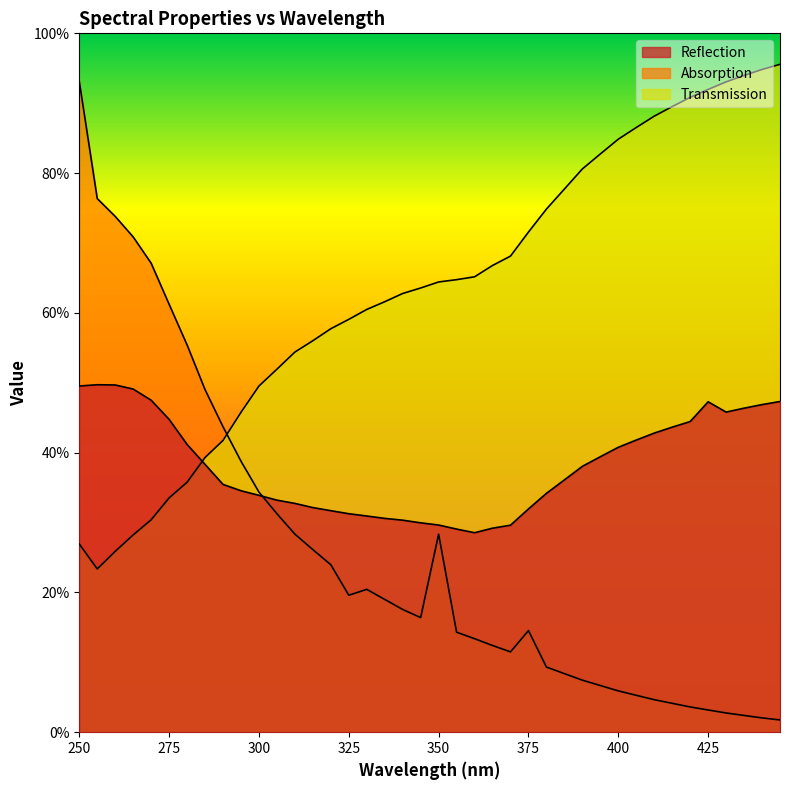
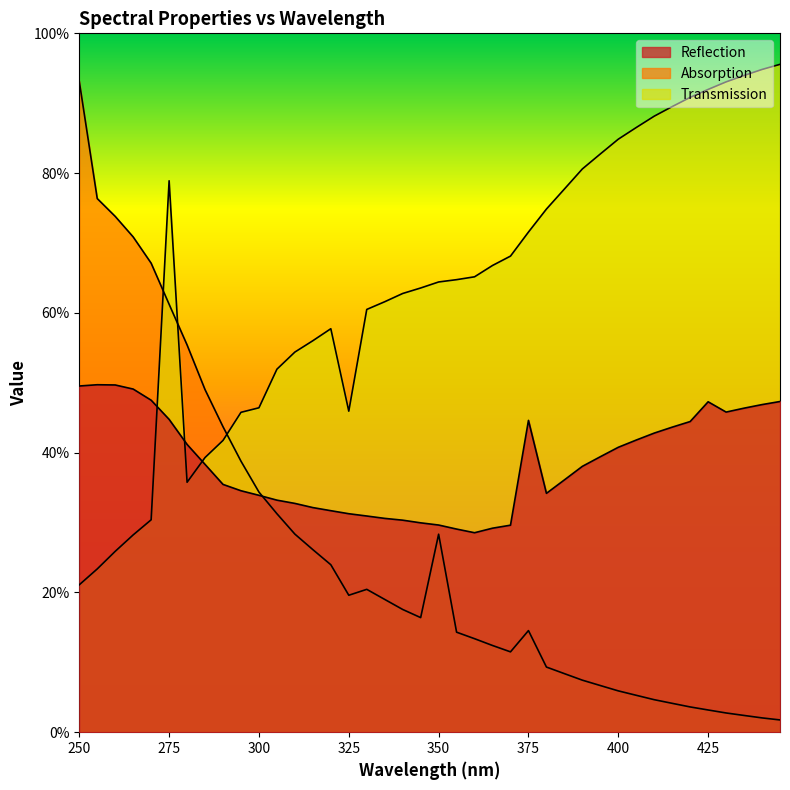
Transmission, 250: 27% -> 21%
Transmission, 275: 34% -> 79%
Transmission, 300: 50% -> 46%
Transmission, 325: 59% -> 46%
Reflection, 375: 32% -> 45%
